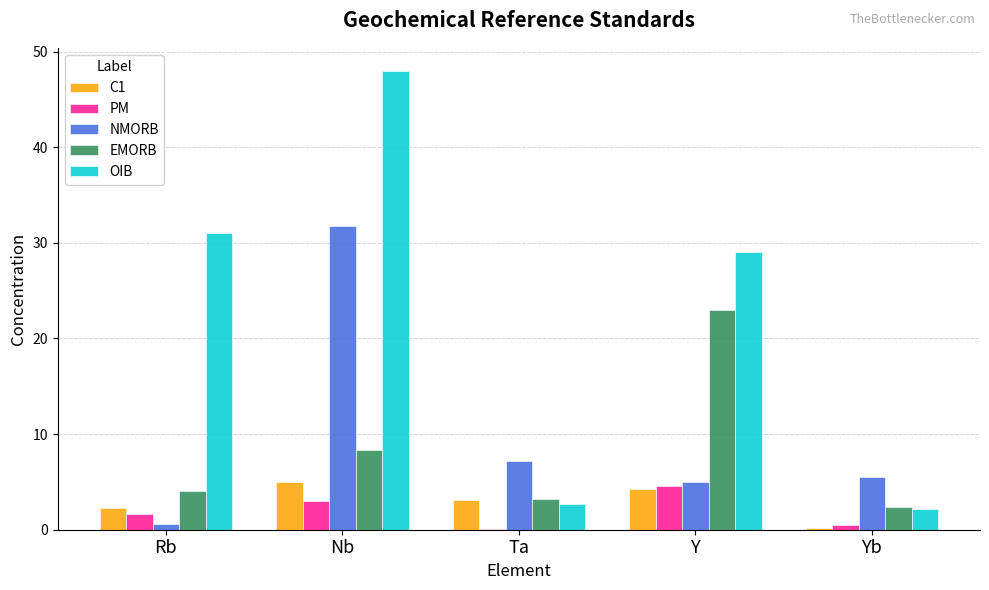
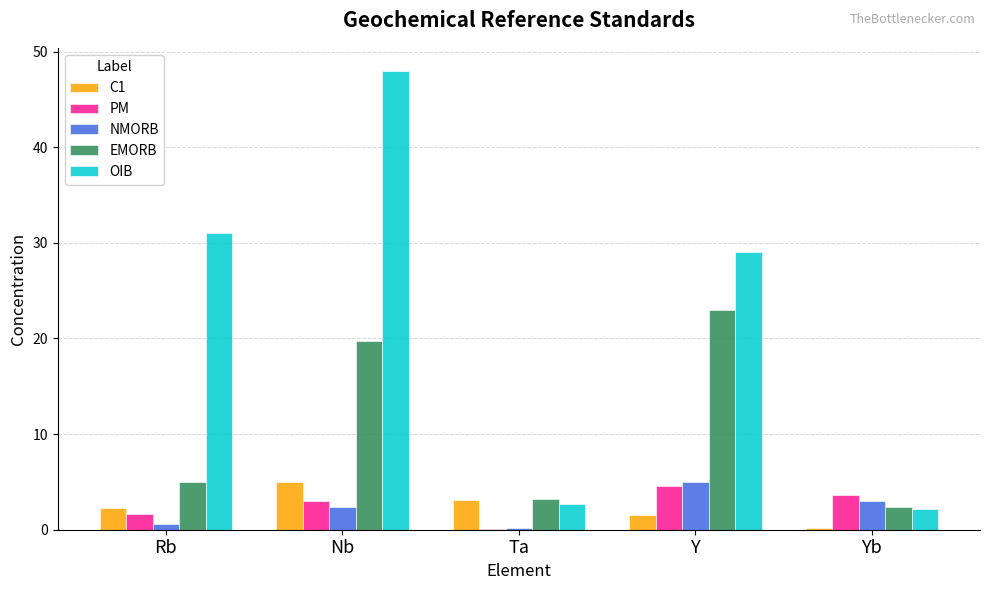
EMORB, Rb: 4 -> 5
NMORB, Nb: 32 -> 2
EMORB, Nb: 8 -> 20
NMORB, Ta: 7 -> 0
C1, Y: 4 -> 2
PM, Yb: 0 -> 4
NMORB, Yb: 6 -> 3
